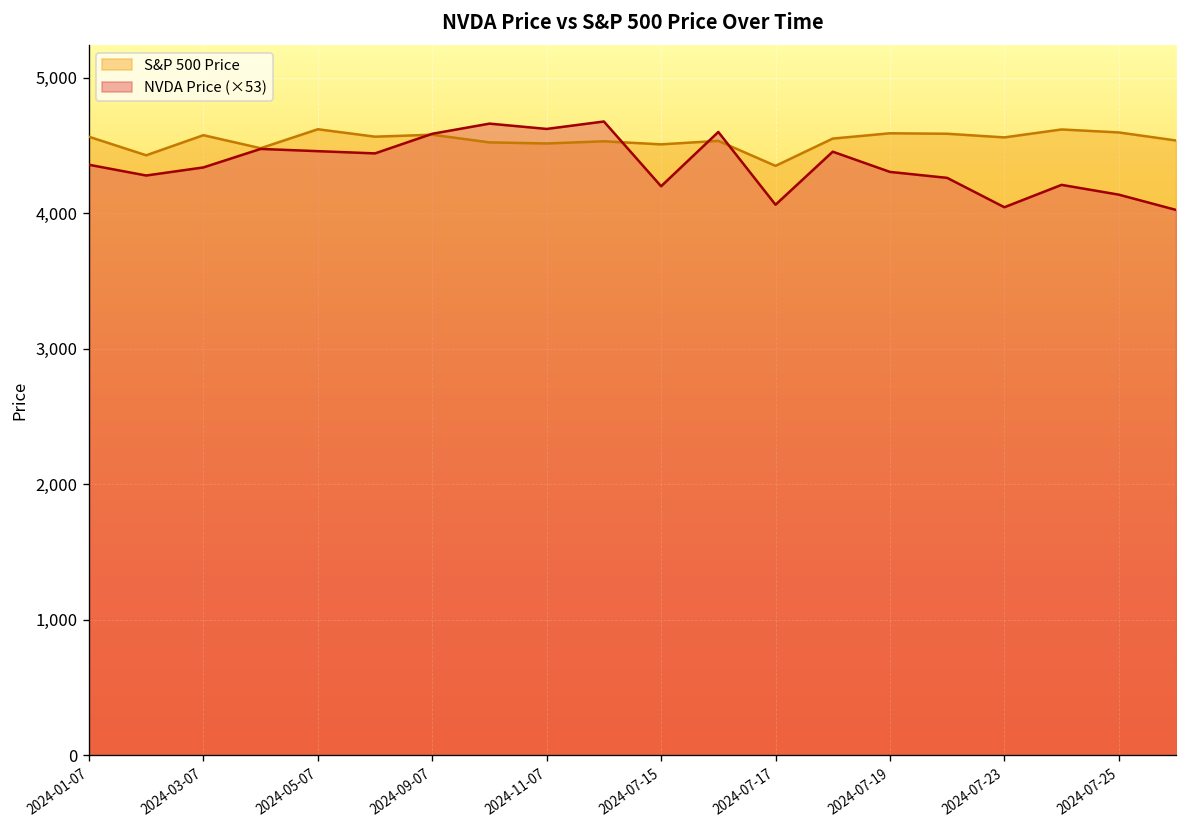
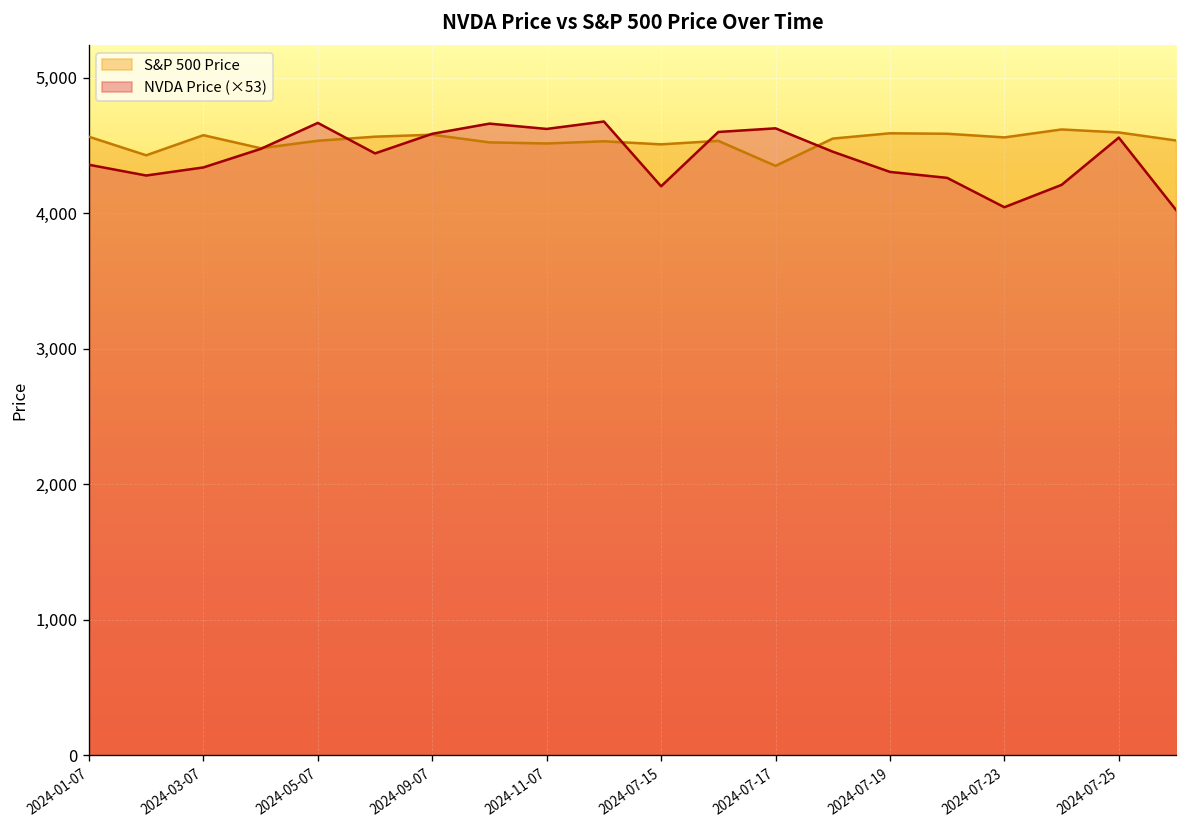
S&P 500 Price, 2024-05-07: 4,620 -> 4,540
NVDA Price (×53), 2024-05-07: 4,460 -> 4,670
NVDA Price (×53), 2024-07-17: 4,060 -> 4,630
NVDA Price (×53), 2024-07-25: 4,140 -> 4,560
